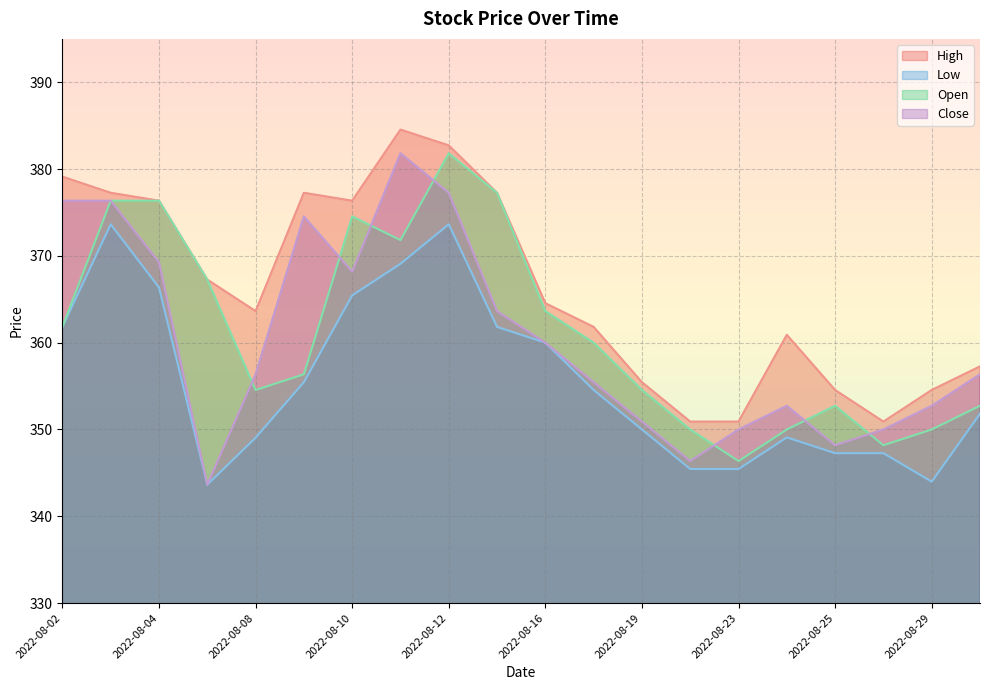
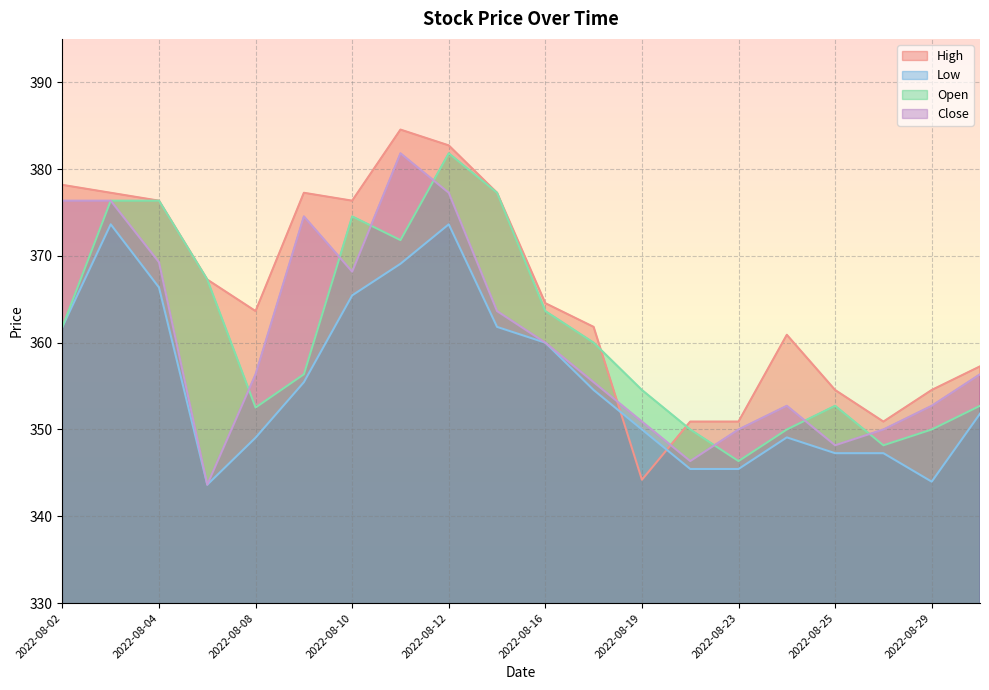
High, 2022-08-02: 379 -> 378
Open, 2022-08-08: 355 -> 353
High, 2022-08-19: 355 -> 344
